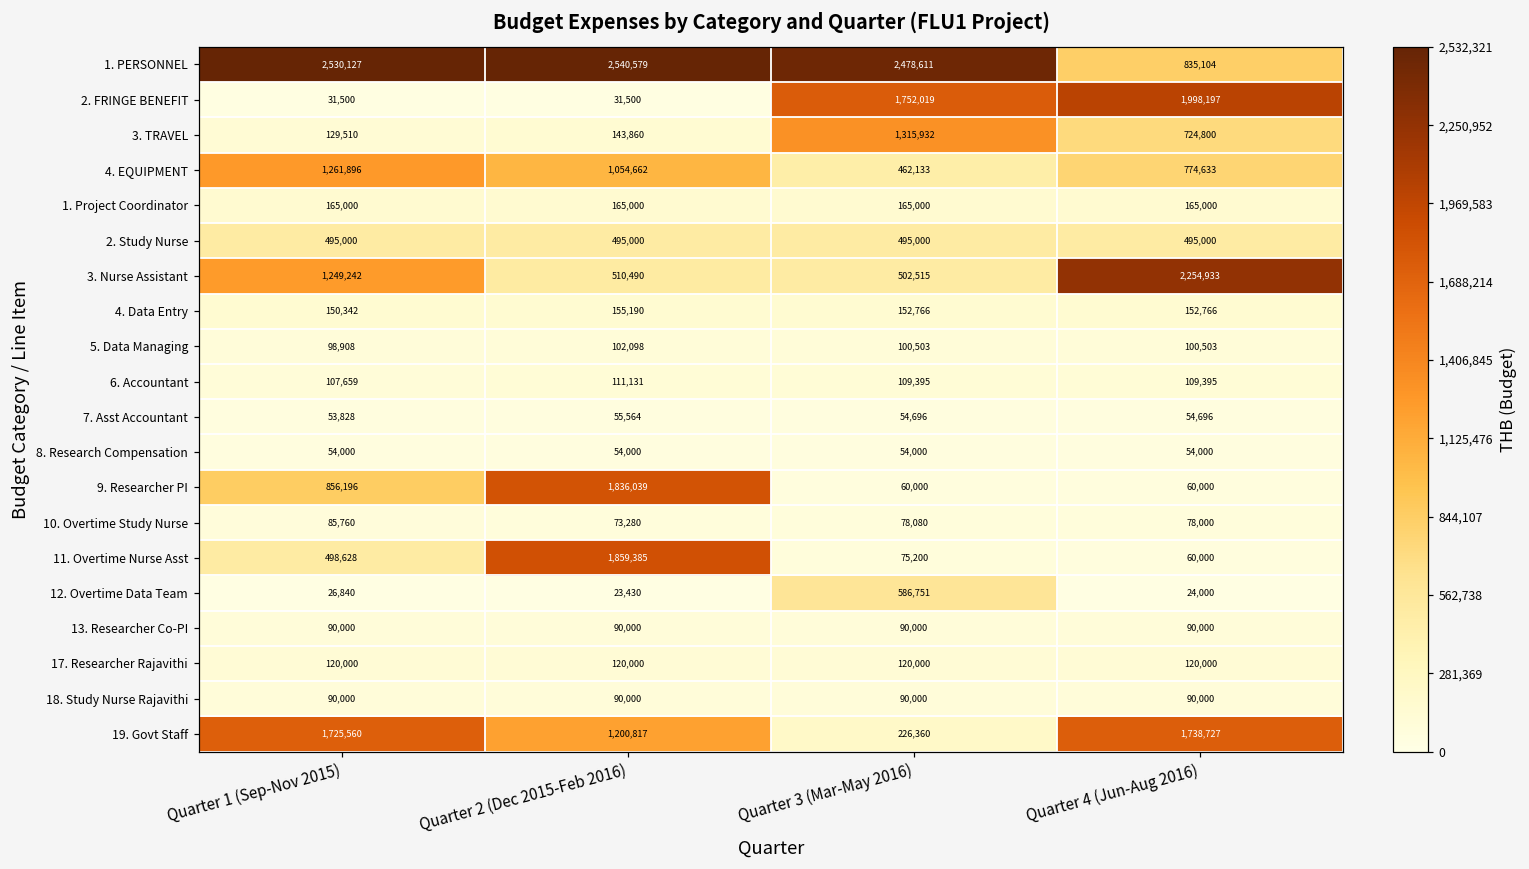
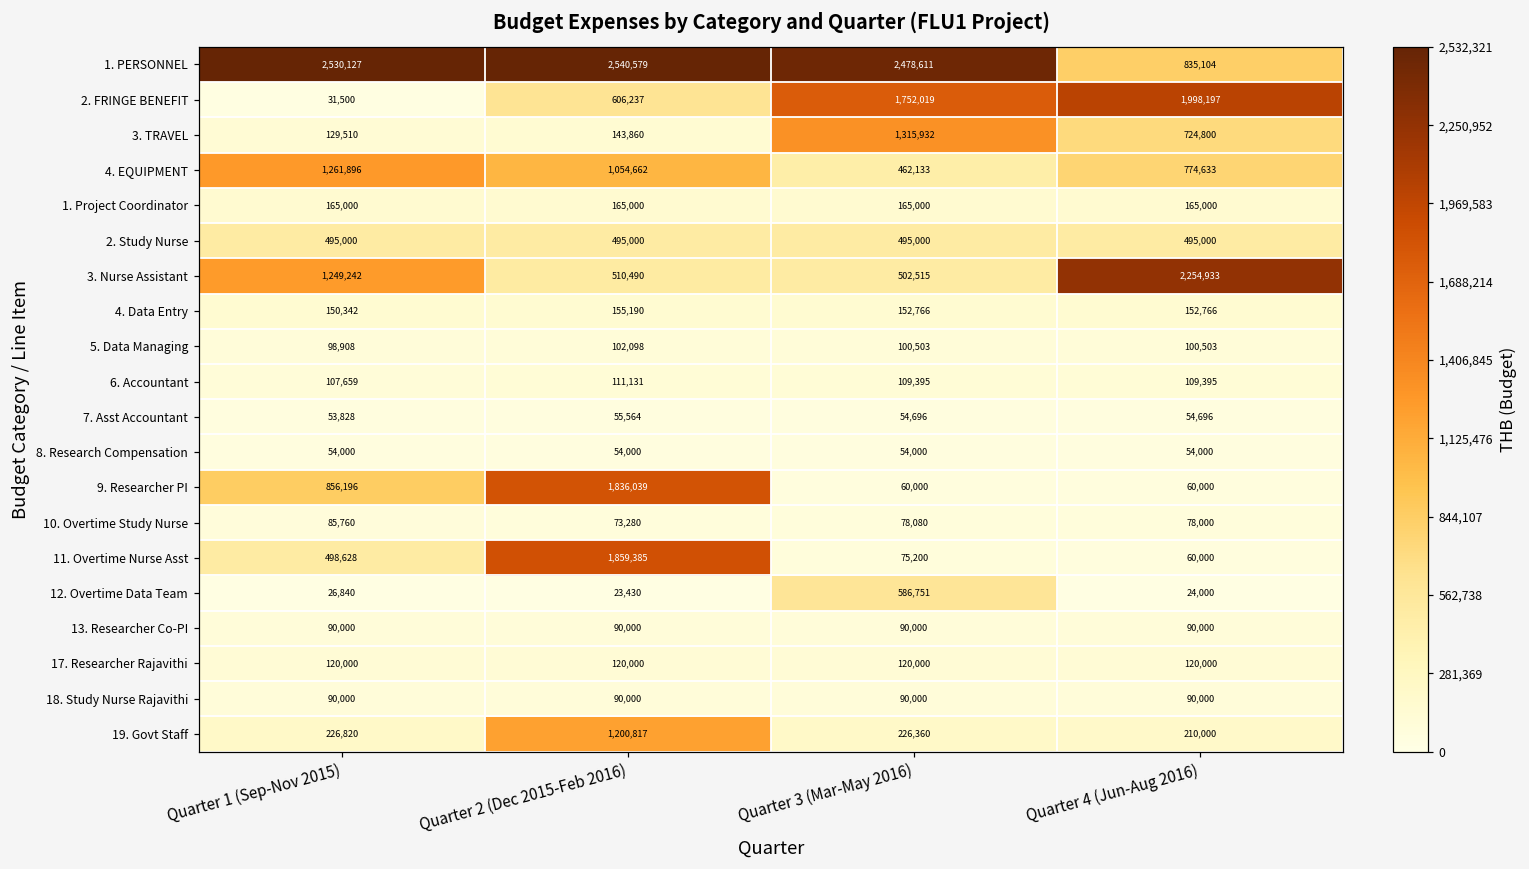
2. FRINGE BENEFIT, Quarter 2 (Dec 2015-Feb 2016): 31,500 -> 606,237
19. Govt Staff, Quarter 1 (Sep-Nov 2015): 1,725,560 -> 226,820
19. Govt Staff, Quarter 4 (Jun-Aug 2016): 1,738,727 -> 210,000
